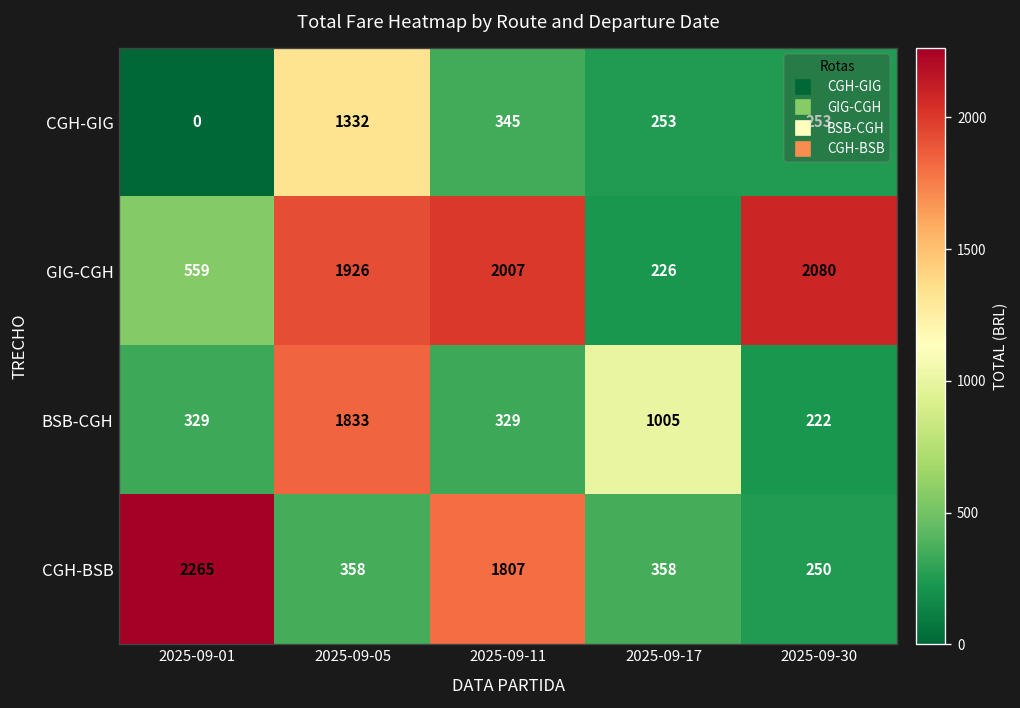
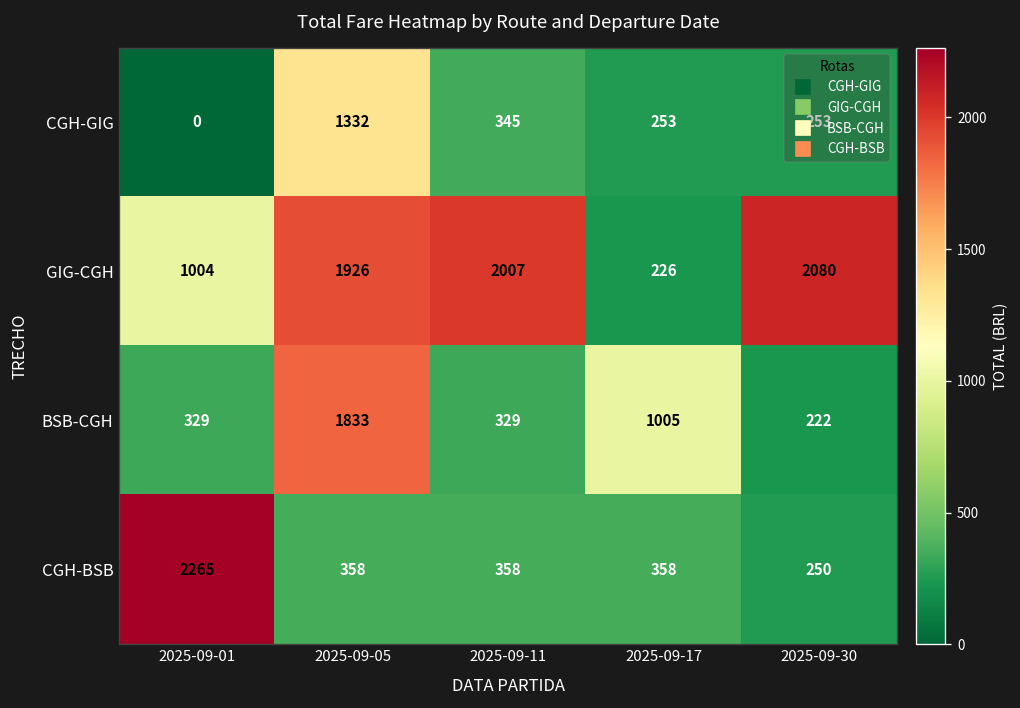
GIG-CGH, 2025-09-01: 559 -> 1004
CGH-BSB, 2025-09-11: 1807 -> 358
